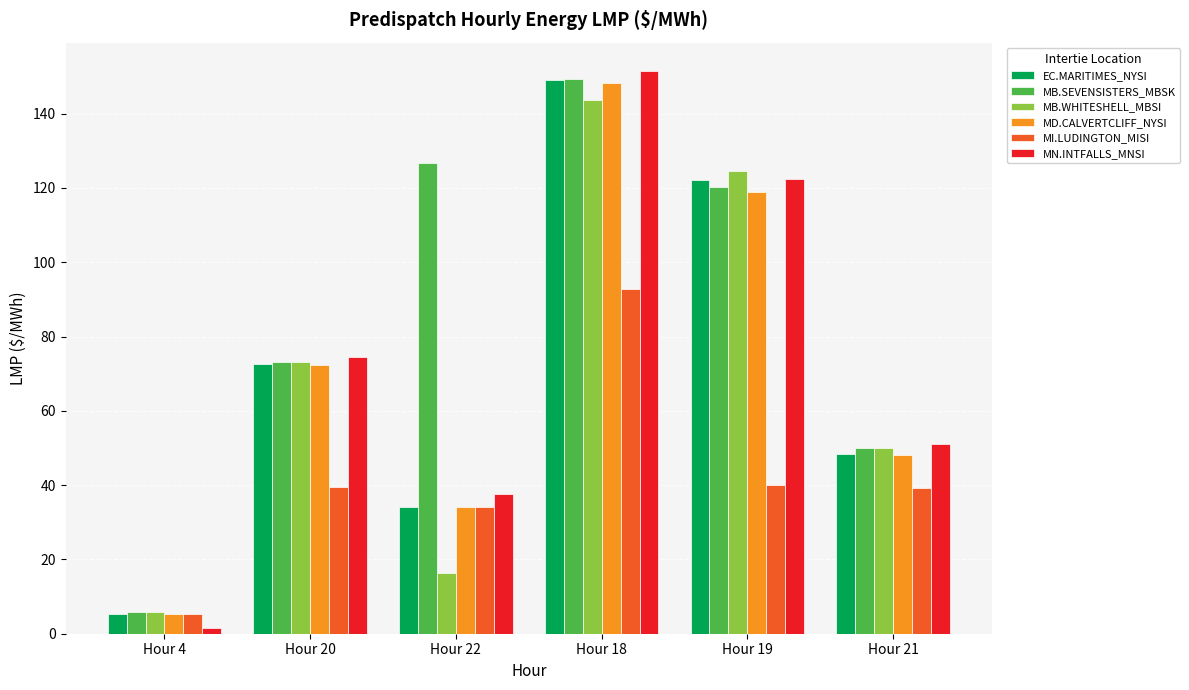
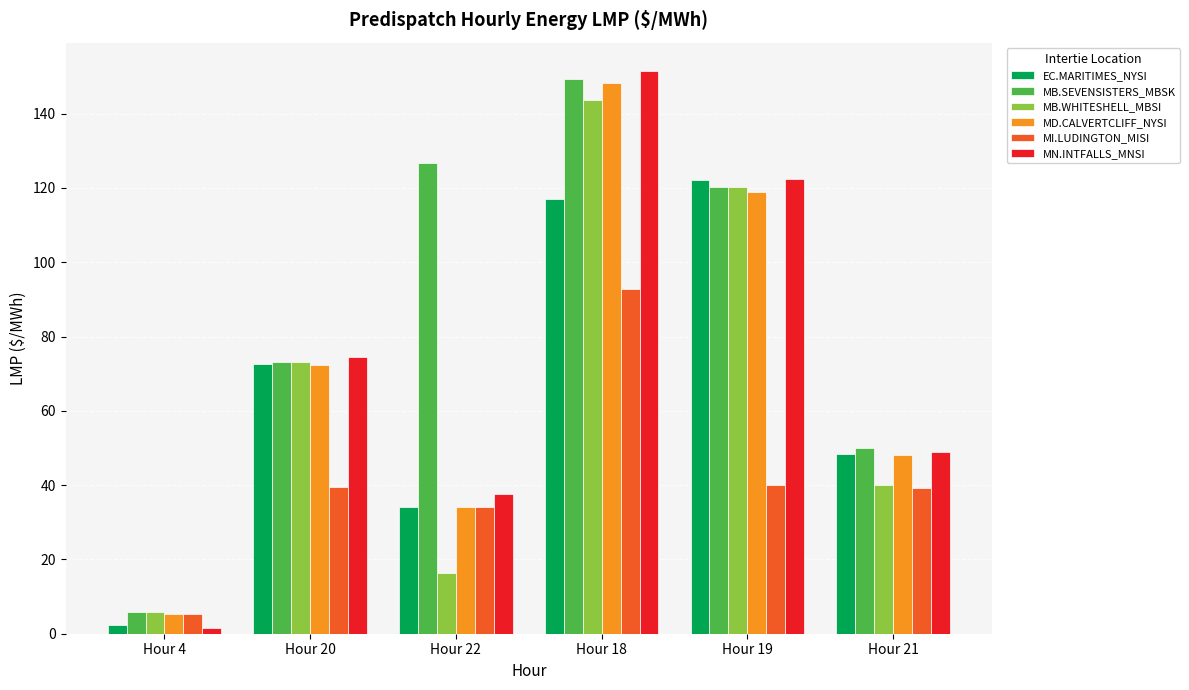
EC.MARITIMES_NYSI, Hour 4: 5 -> 2
EC.MARITIMES_NYSI, Hour 18: 149 -> 117
MB.WHITESHELL_MBSI, Hour 19: 125 -> 120
MB.WHITESHELL_MBSI, Hour 21: 50 -> 40
MN.INTFALLS_MNSI, Hour 21: 51 -> 49
